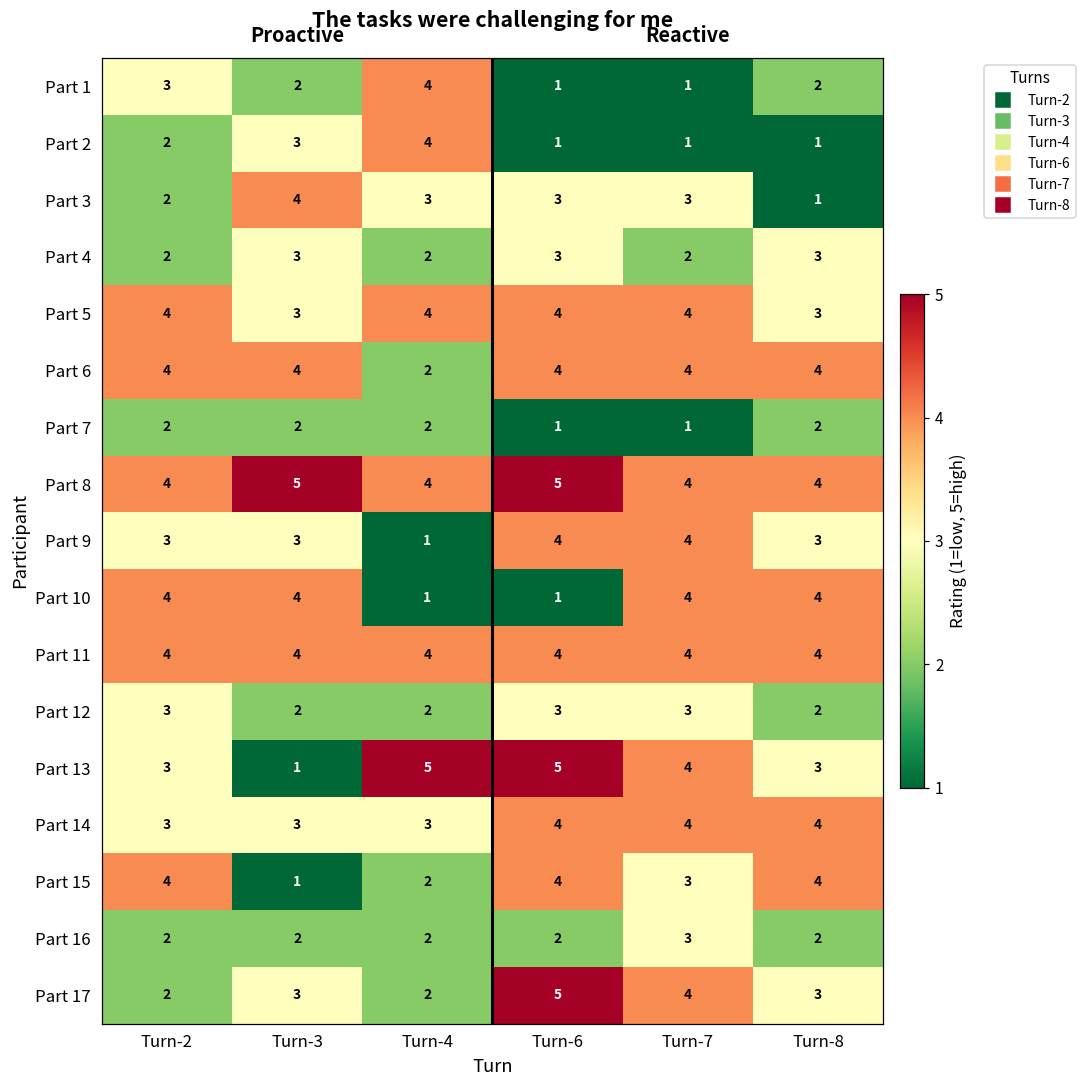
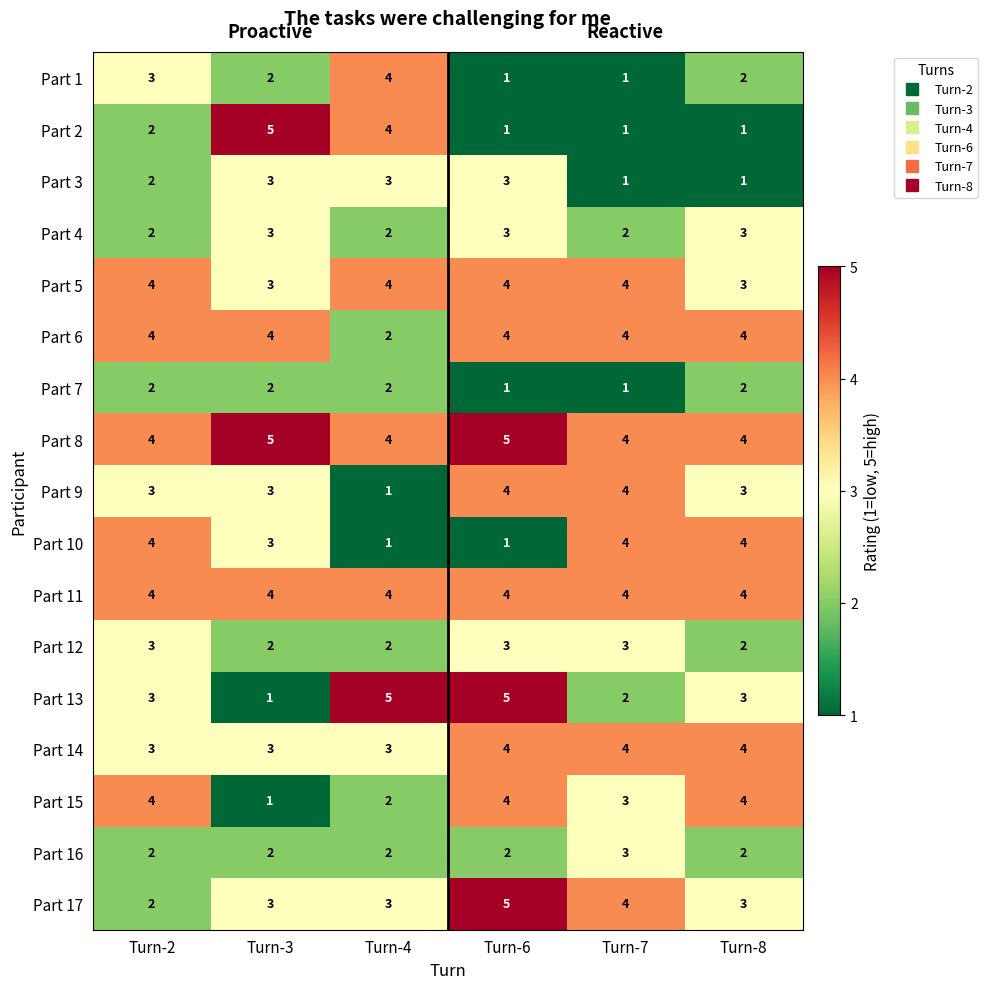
Part 2, Turn-3: 3 -> 5
Part 3, Turn-3: 4 -> 3
Part 3, Turn-7: 3 -> 1
Part 10, Turn-3: 4 -> 3
Part 13, Turn-7: 4 -> 2
Part 17, Turn-4: 2 -> 3
